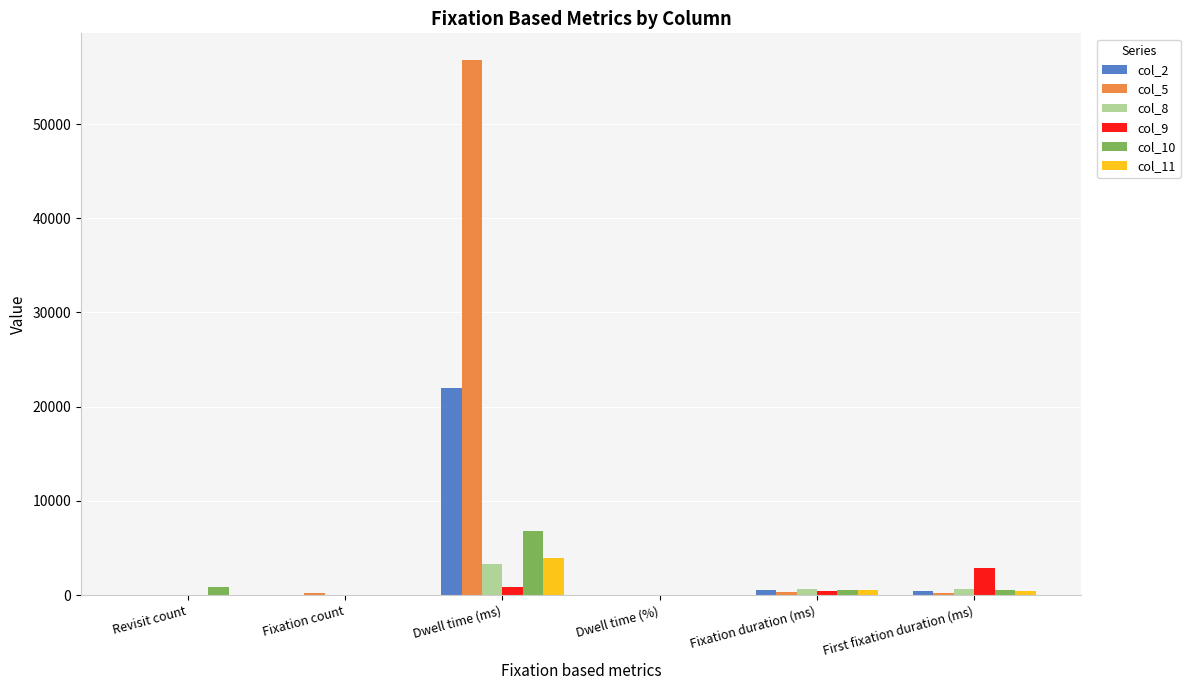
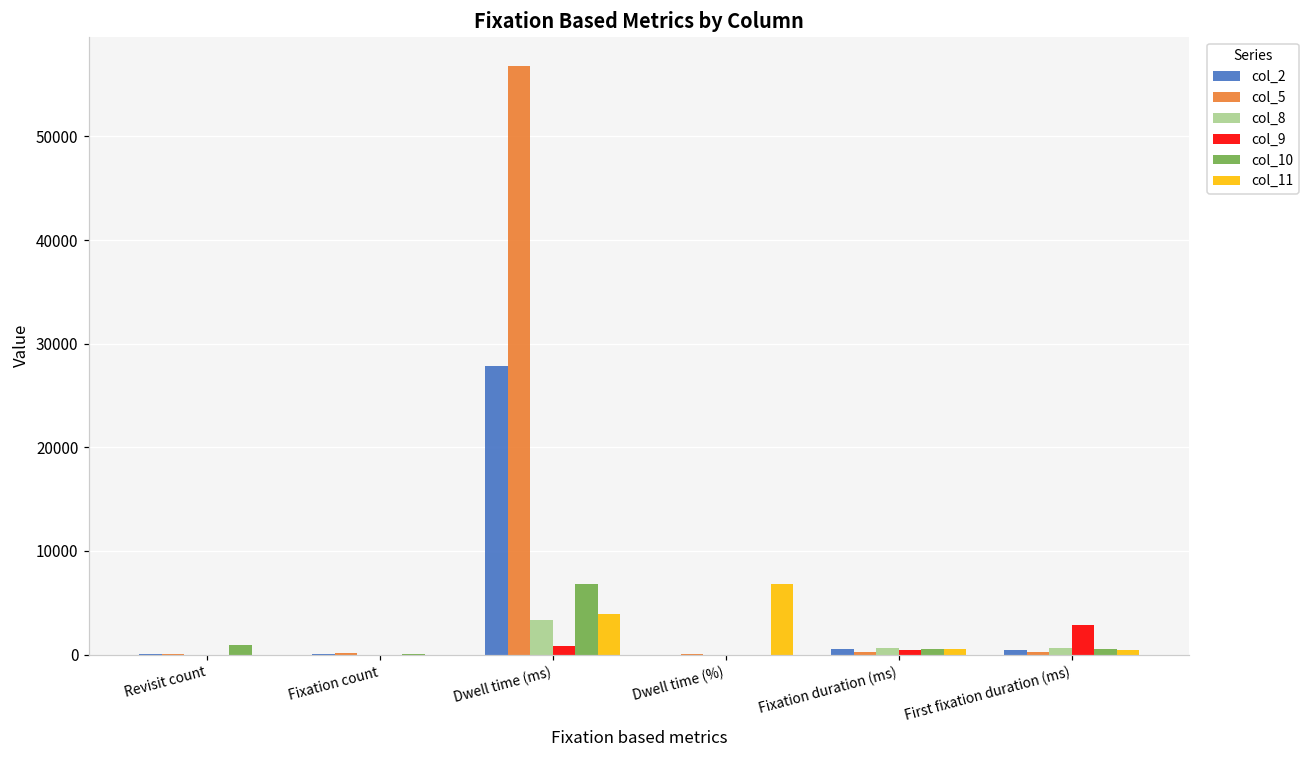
col_2, Dwell time (ms): 22000 -> 28000
col_11, Dwell time (%): 0 -> 7000
